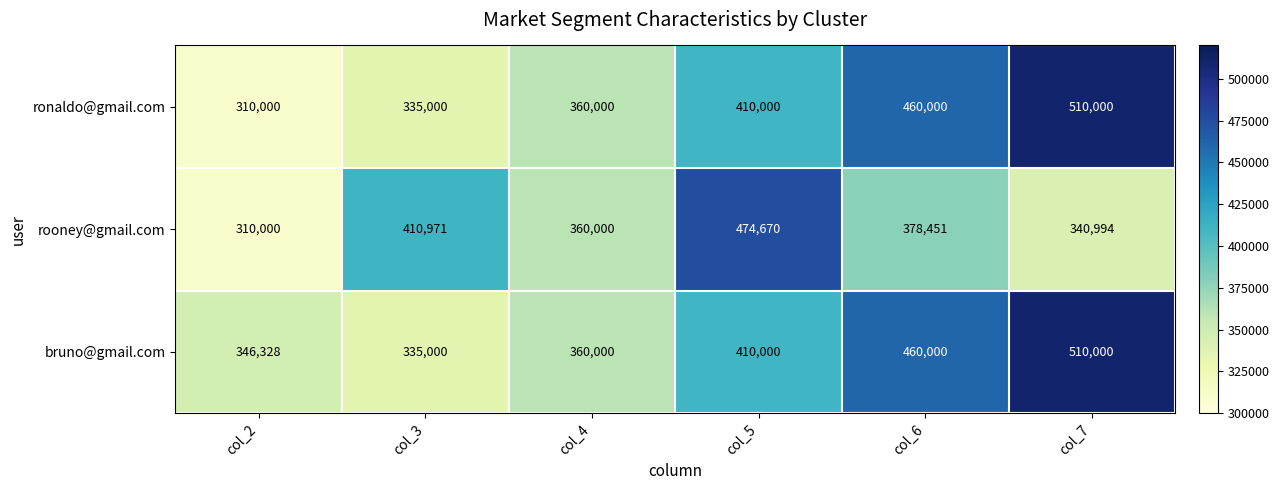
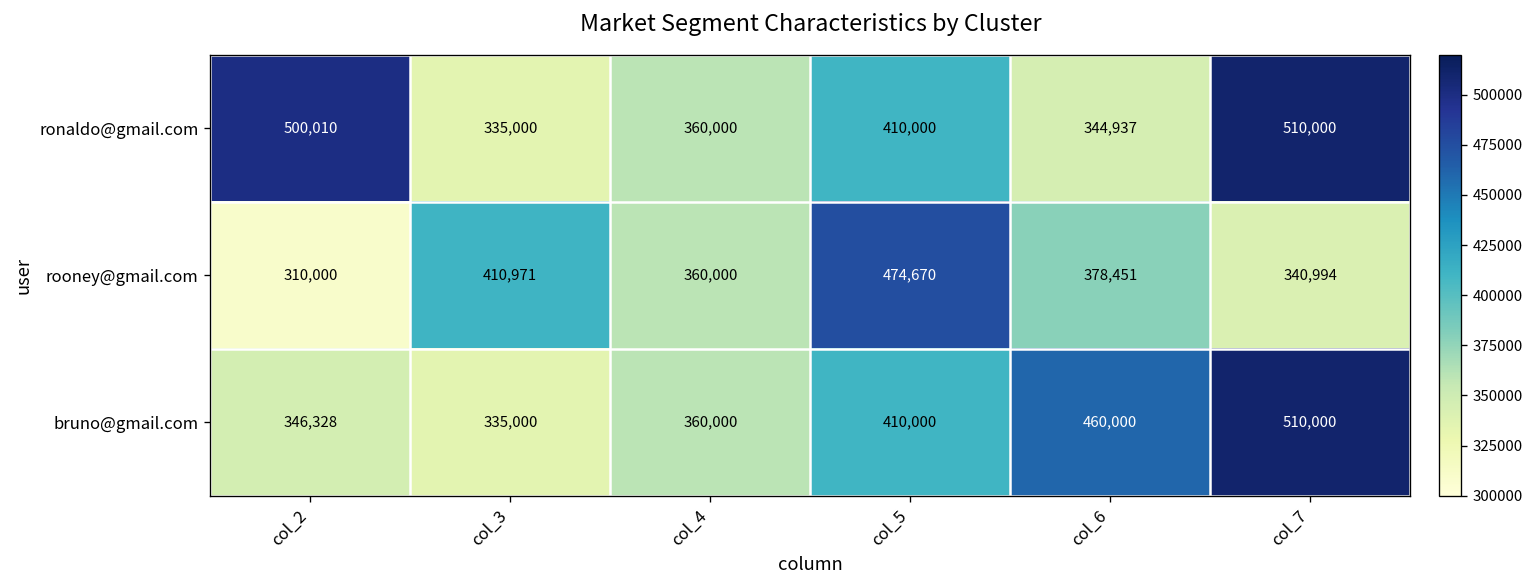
ronaldo@gmail.com, col_2: 310,000 -> 500,010
ronaldo@gmail.com, col_6: 460,000 -> 344,937
